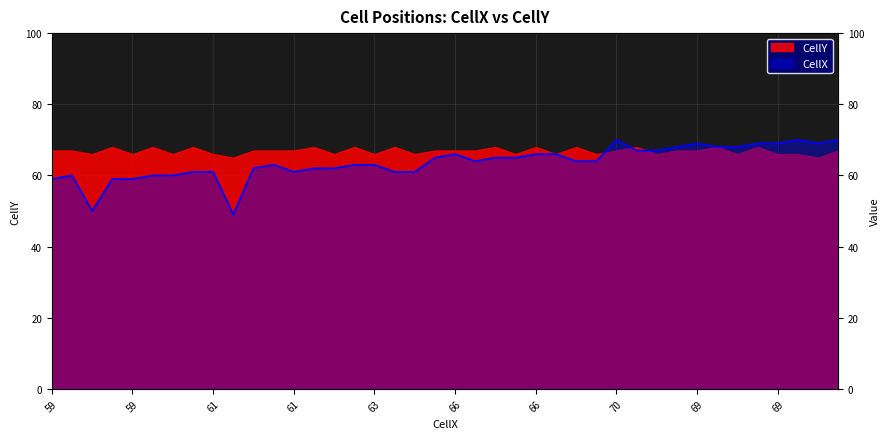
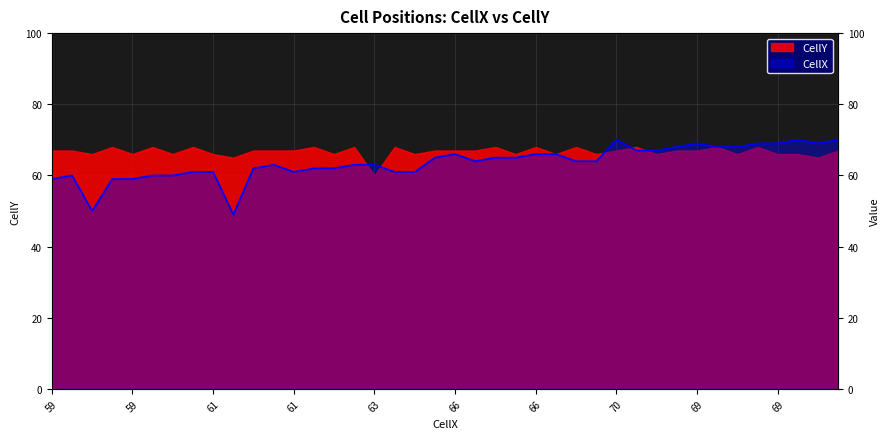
CellY, 63: 66 -> 60
